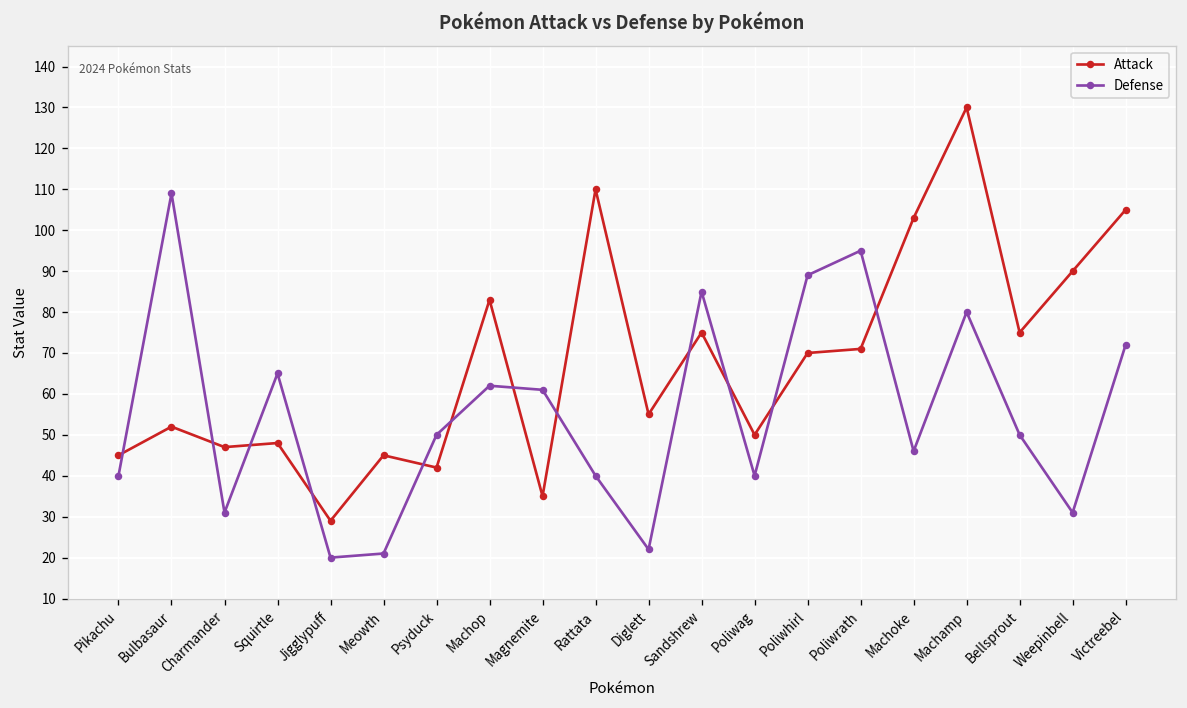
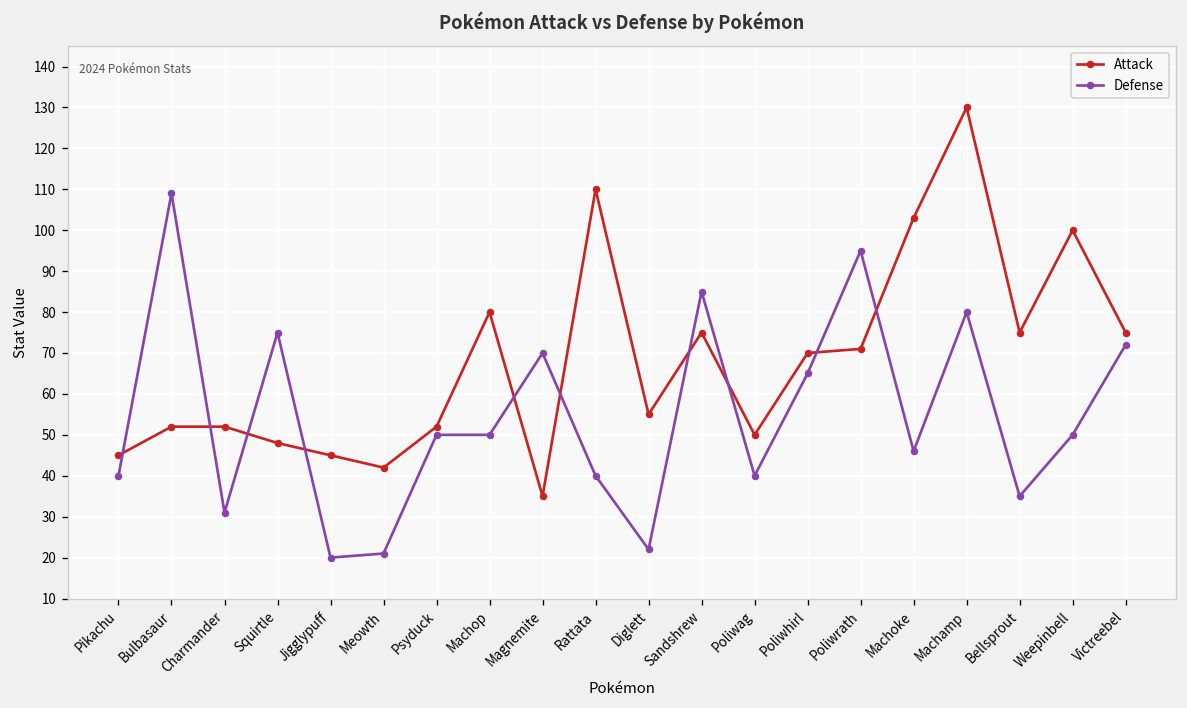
Attack, Charmander: 47 -> 52
Defense, Squirtle: 65 -> 75
Attack, Jigglypuff: 29 -> 45
Attack, Meowth: 45 -> 42
Attack, Psyduck: 42 -> 52
Attack, Machop: 83 -> 80
Defense, Machop: 62 -> 50
Defense, Magnemite: 61 -> 70
Defense, Poliwhirl: 89 -> 65
Defense, Bellsprout: 50 -> 35
Attack, Weepinbell: 90 -> 100
Defense, Weepinbell: 31 -> 50
Attack, Victreebel: 105 -> 75
